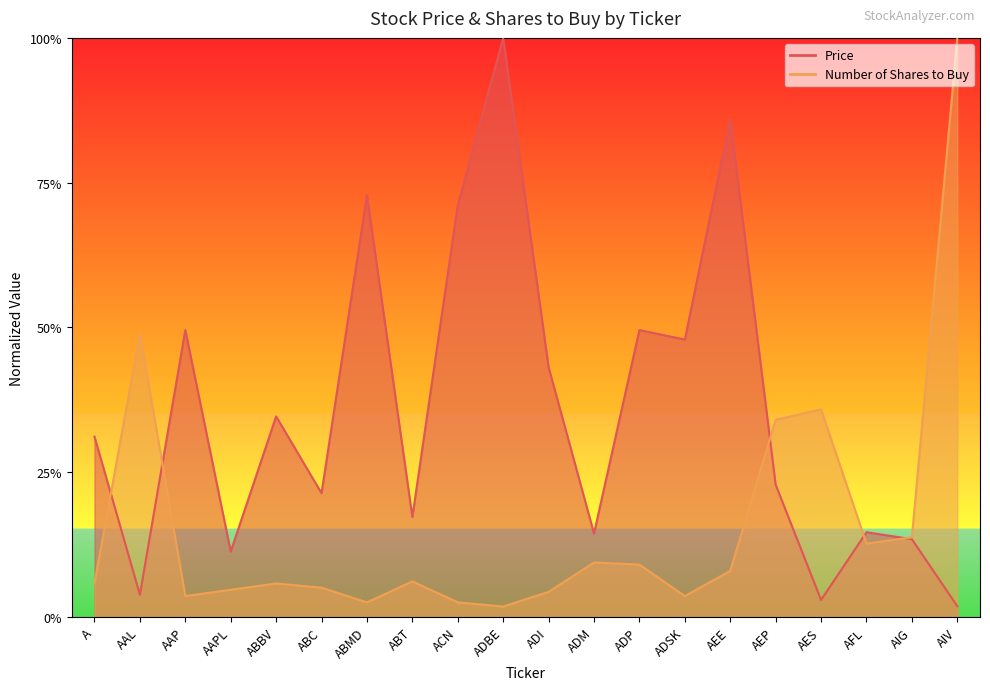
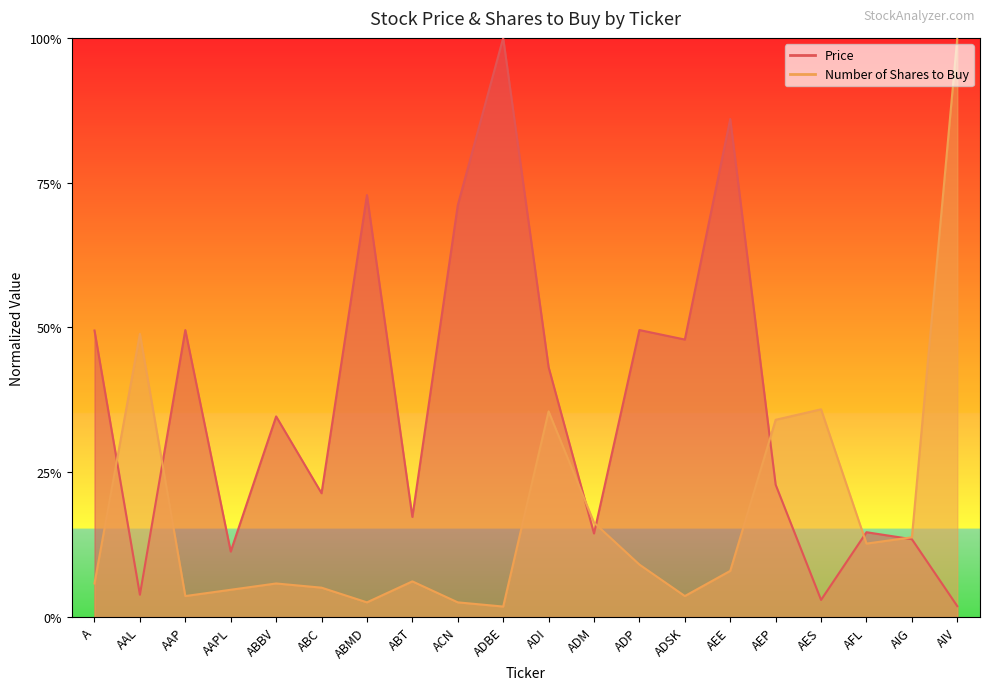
Price, A: 31% -> 49%
Number of Shares to Buy, ADI: 4% -> 36%
Number of Shares to Buy, ADM: 9% -> 16%
